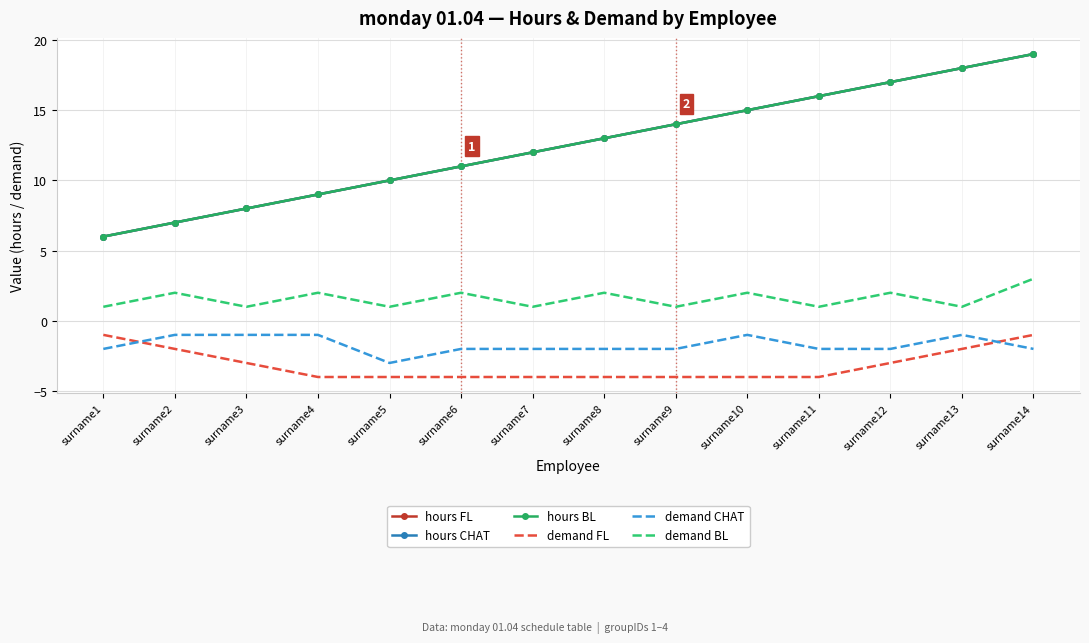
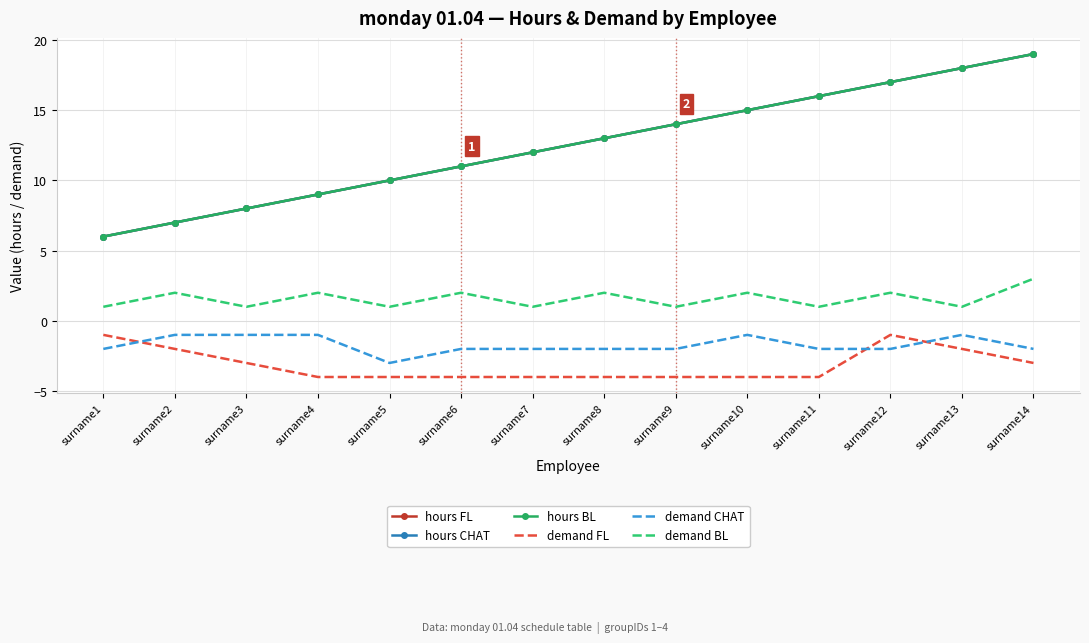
demand FL, surname12: -3 -> -1
demand FL, surname14: -1 -> -3
